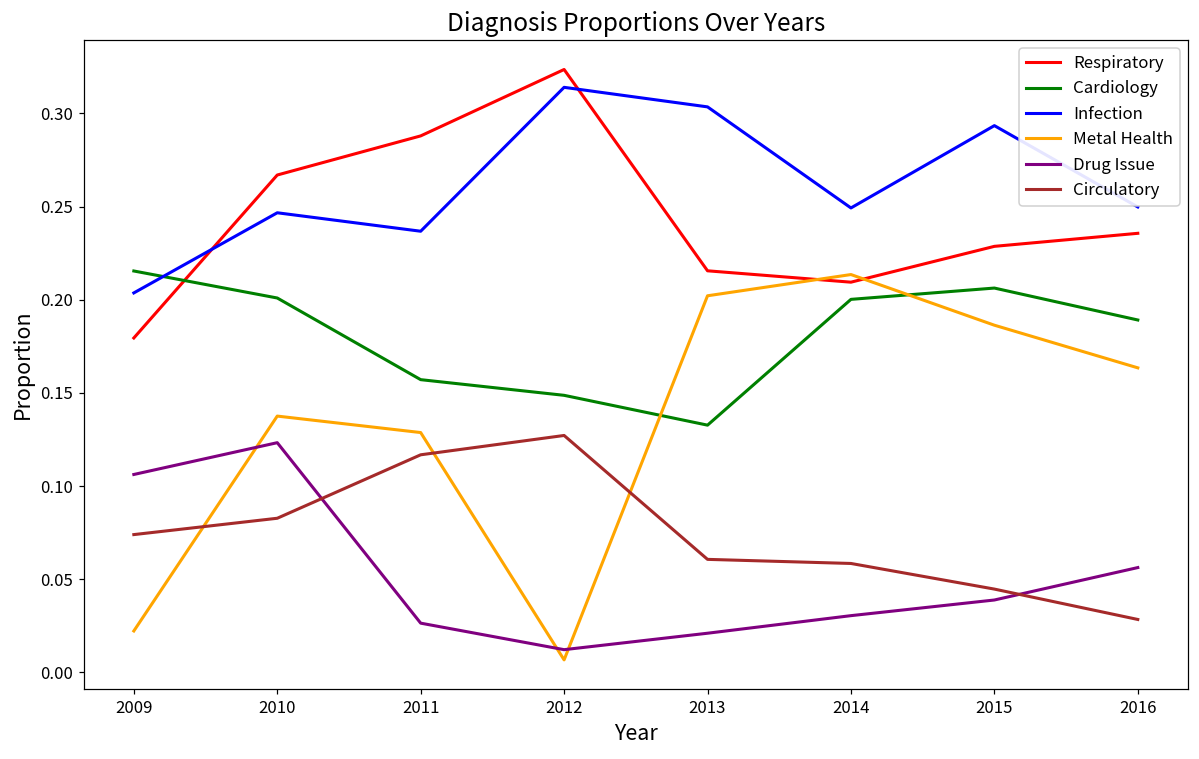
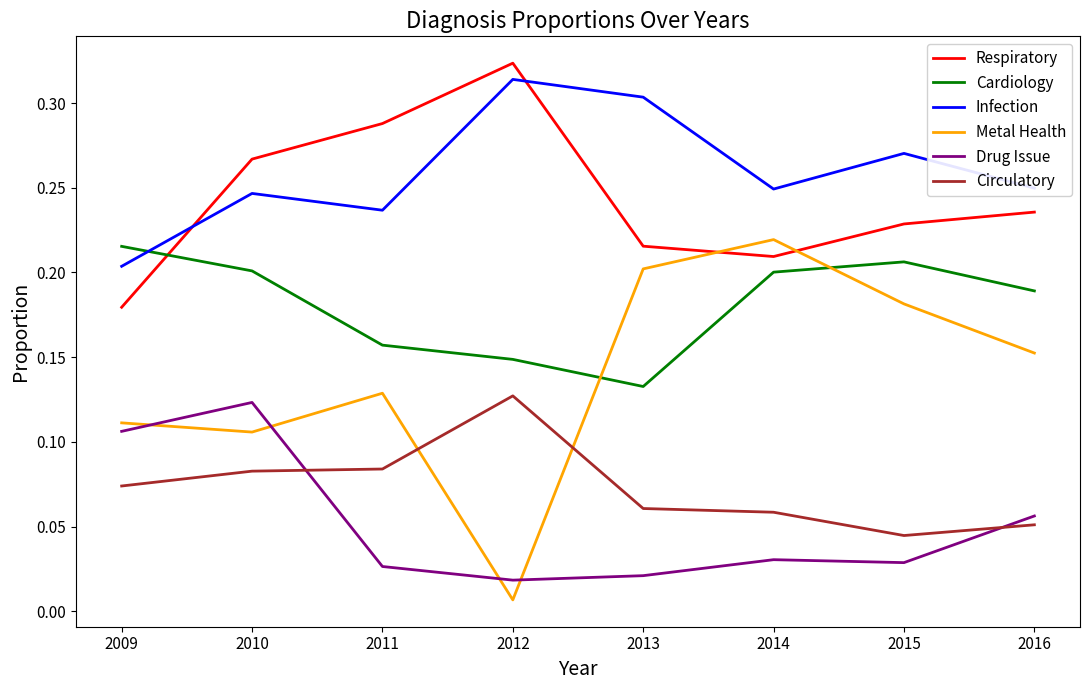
Metal Health, 2009: 0.022 -> 0.111
Metal Health, 2010: 0.138 -> 0.106
Circulatory, 2011: 0.117 -> 0.084
Drug Issue, 2012: 0.012 -> 0.018
Metal Health, 2014: 0.214 -> 0.219
Infection, 2015: 0.293 -> 0.270
Metal Health, 2015: 0.186 -> 0.181
Drug Issue, 2015: 0.039 -> 0.029
Metal Health, 2016: 0.163 -> 0.152
Circulatory, 2016: 0.028 -> 0.051
